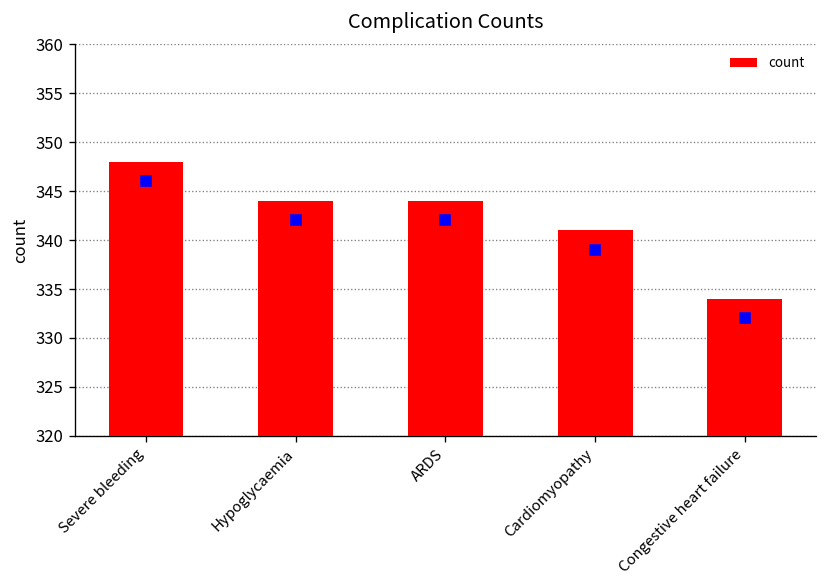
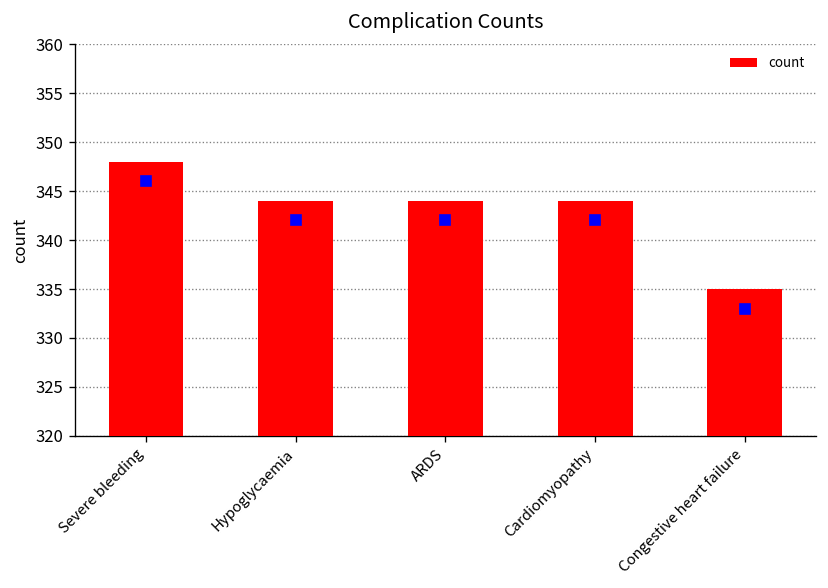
count, Cardiomyopathy: 341 -> 344
count, Congestive heart failure: 334 -> 335
